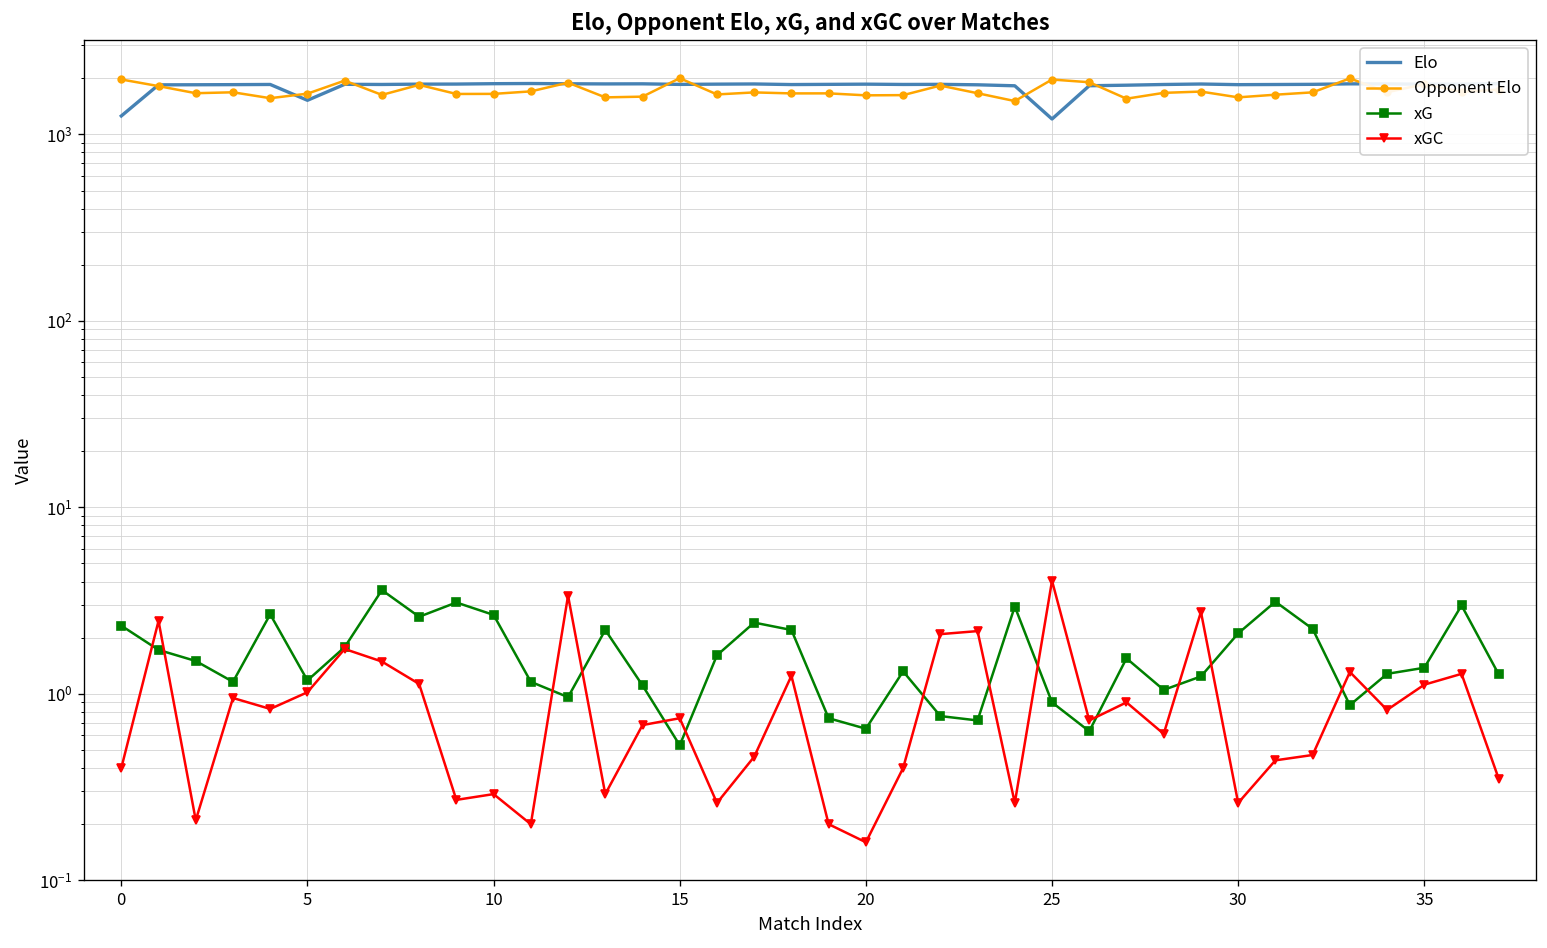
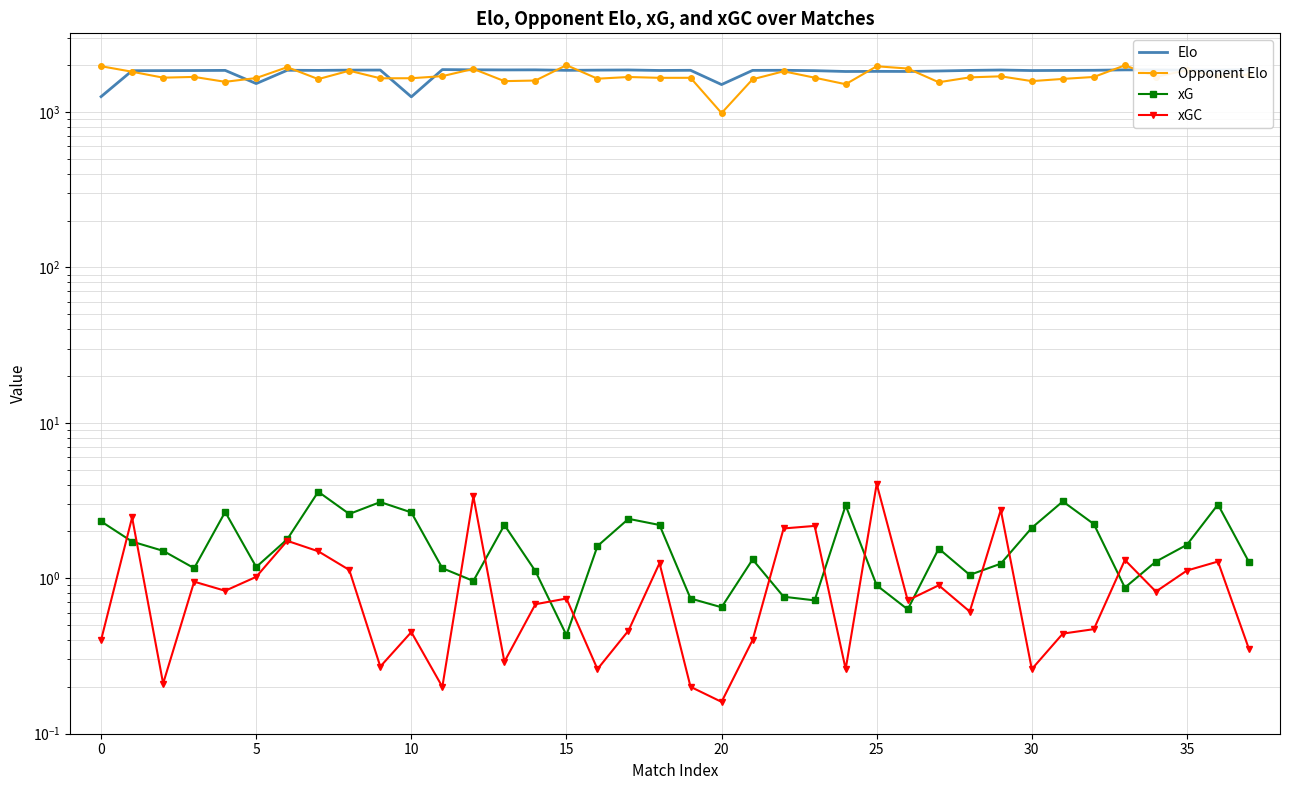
Elo, 10: 1900 -> 1300
xGC, 10: 0.29 -> 0.45
xG, 15: 0.53 -> 0.43
Elo, 20: 1900 -> 1500
Opponent Elo, 20: 1600 -> 1000
Elo, 25: 1200 -> 1800
xG, 35: 1.4 -> 1.6
